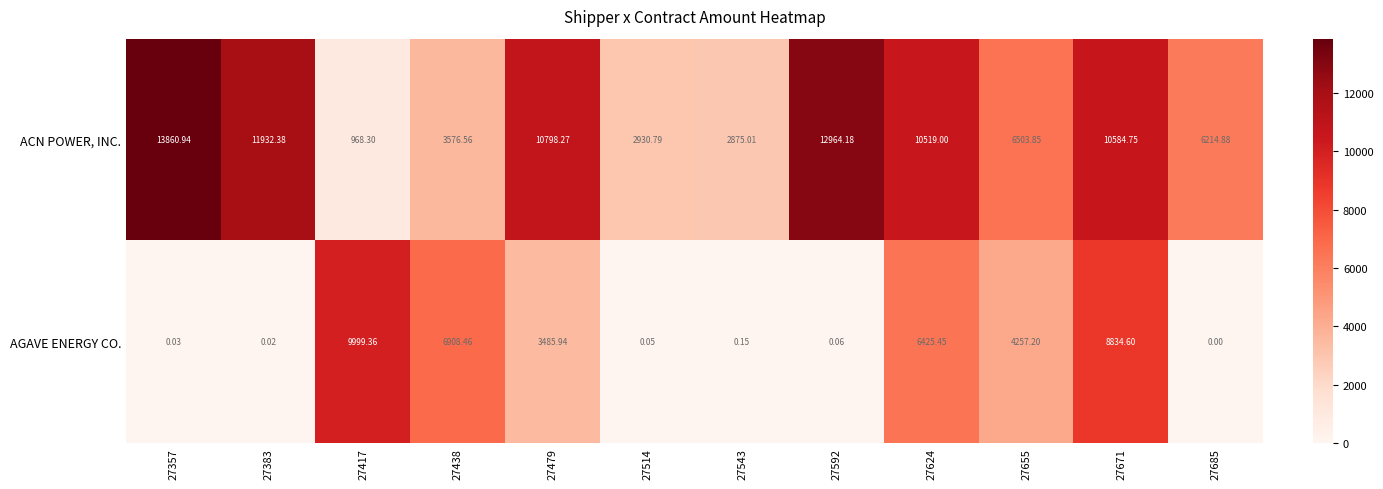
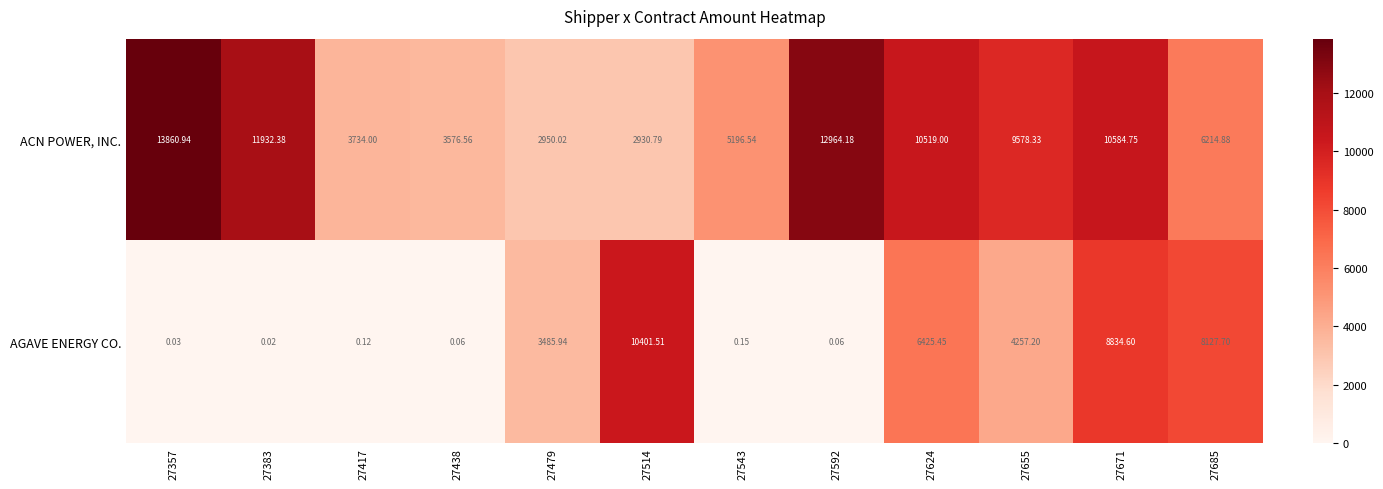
ACN POWER, INC., 27417: 968.30 -> 3734.00
ACN POWER, INC., 27479: 10798.27 -> 2950.02
ACN POWER, INC., 27543: 2875.01 -> 5196.54
ACN POWER, INC., 27655: 6503.85 -> 9578.33
AGAVE ENERGY CO., 27417: 9999.36 -> 0.12
AGAVE ENERGY CO., 27438: 6908.46 -> 0.06
AGAVE ENERGY CO., 27514: 0.05 -> 10401.51
AGAVE ENERGY CO., 27685: 0.00 -> 8127.70
